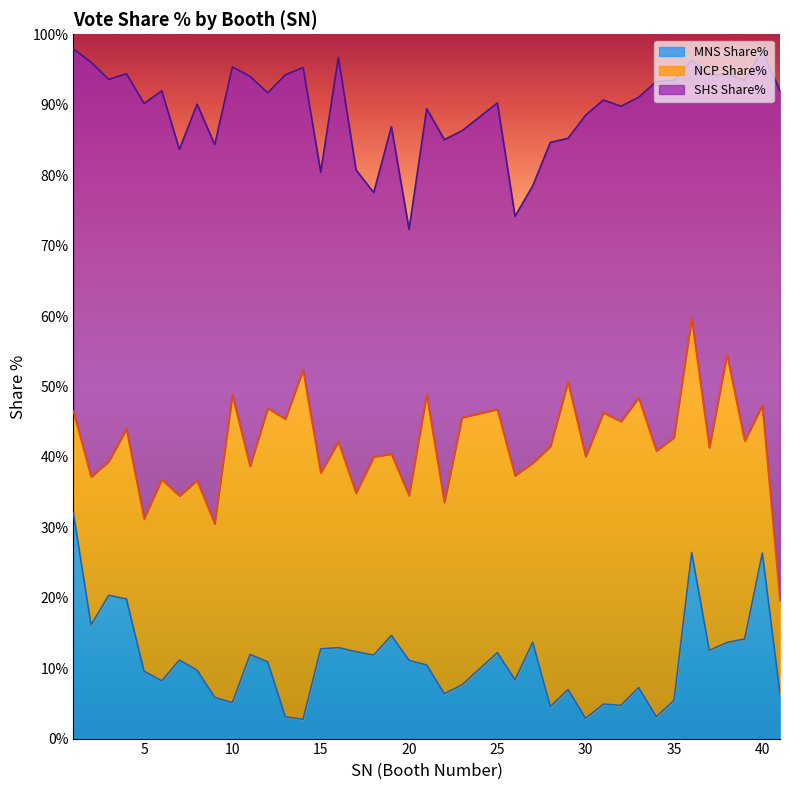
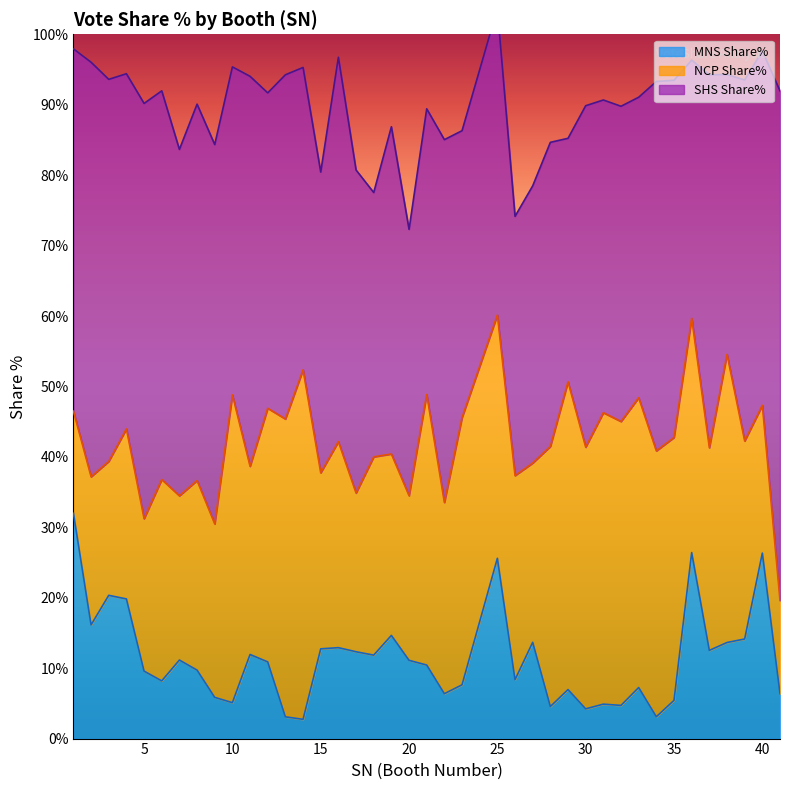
MNS Share%, 25: 12% -> 26%
MNS Share%, 30: 3% -> 4%
